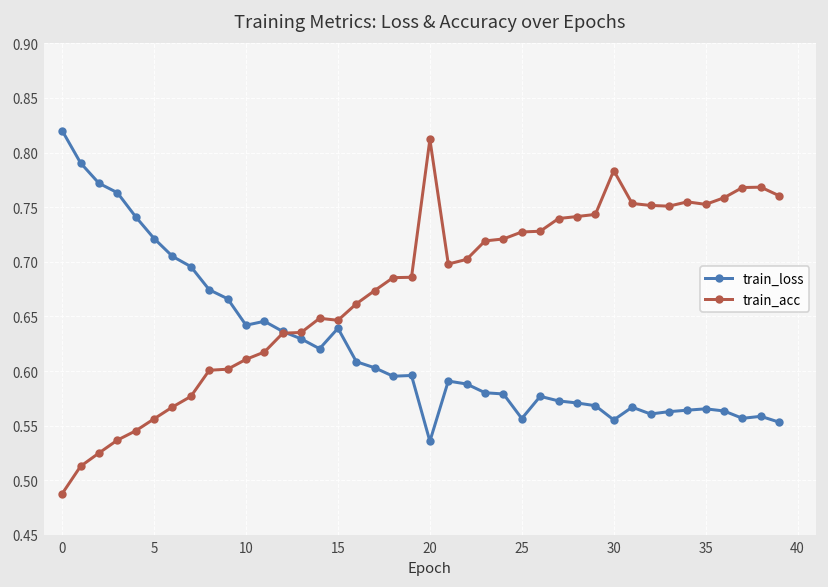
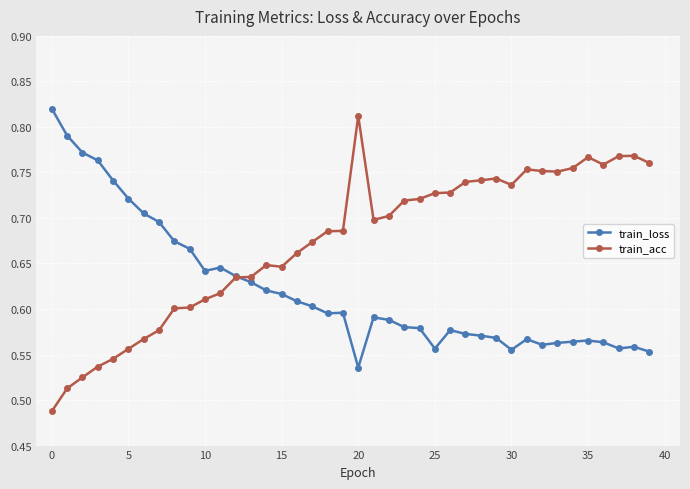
train_loss, 15: 0.64 -> 0.62
train_acc, 30: 0.78 -> 0.74
train_acc, 35: 0.75 -> 0.77
